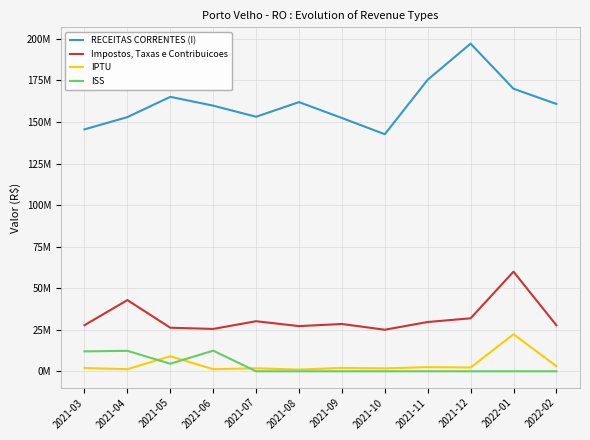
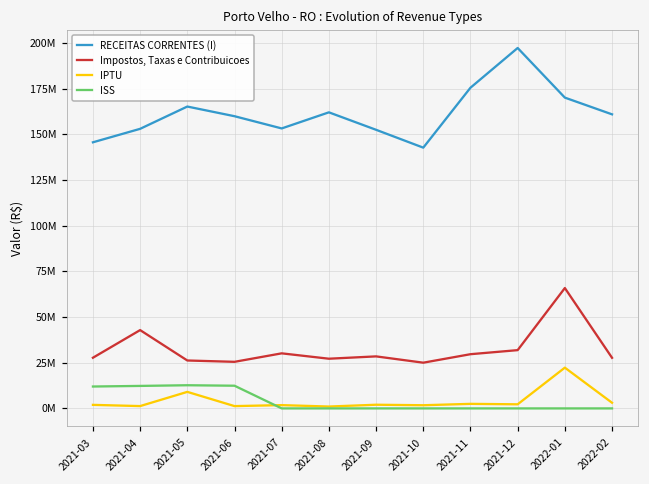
ISS, 2021-05: 5000000 -> 13000000
Impostos, Taxas e Contribuicoes, 2022-01: 60000000 -> 66000000
